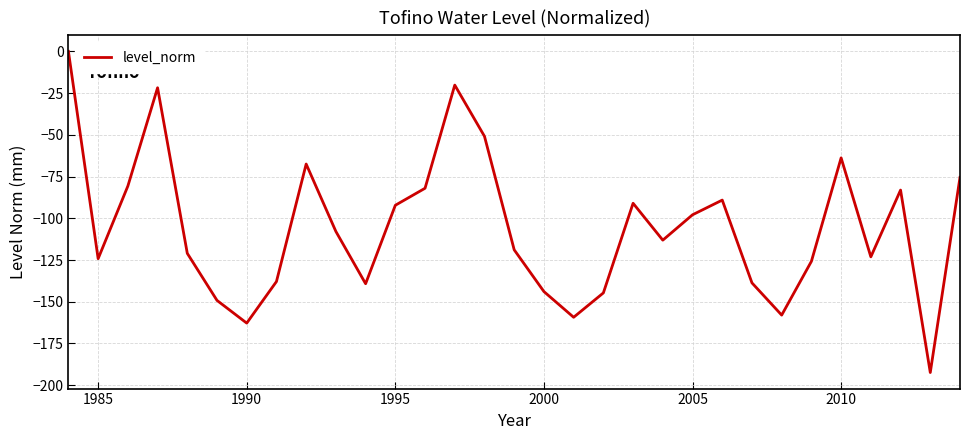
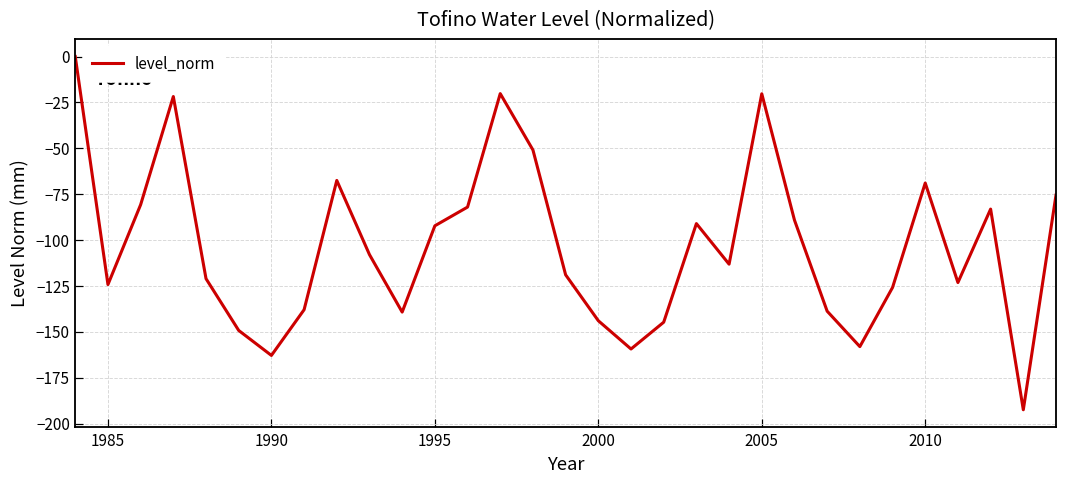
2005: -98 -> -20
2010: -64 -> -69
